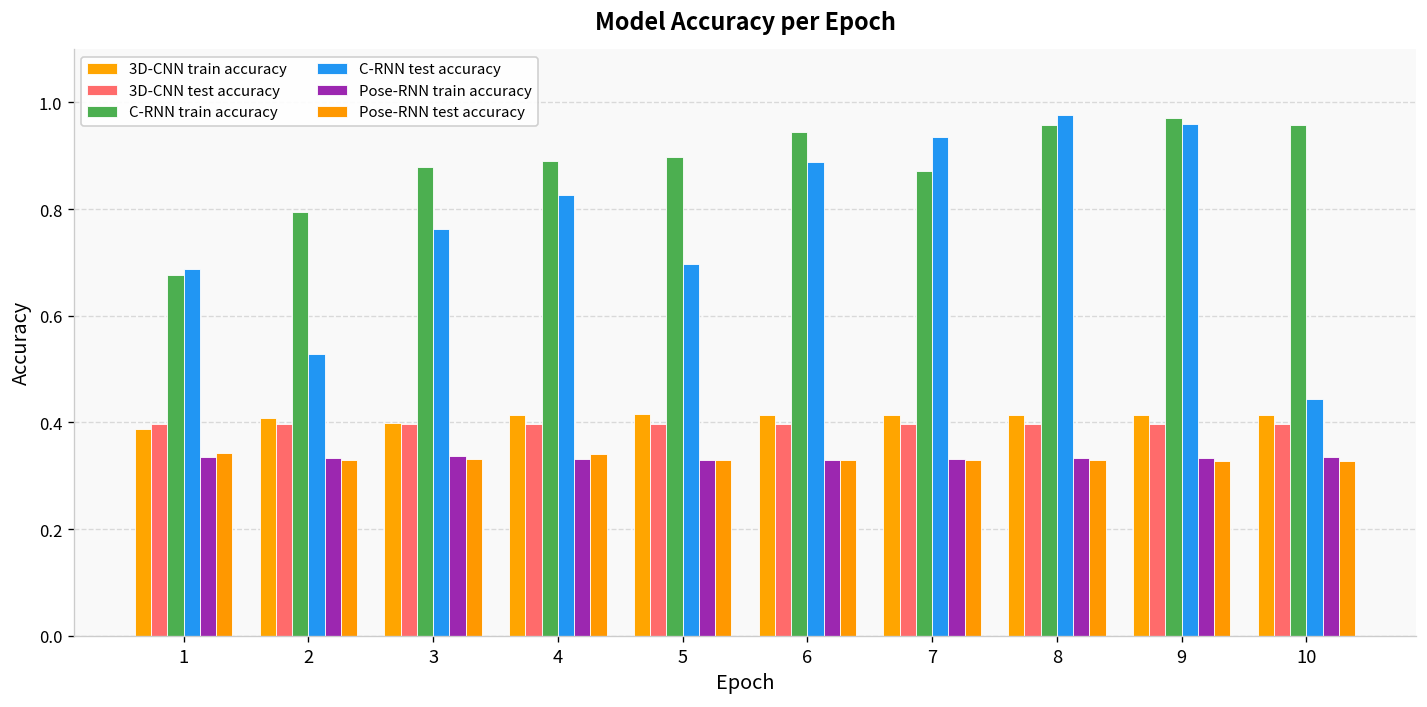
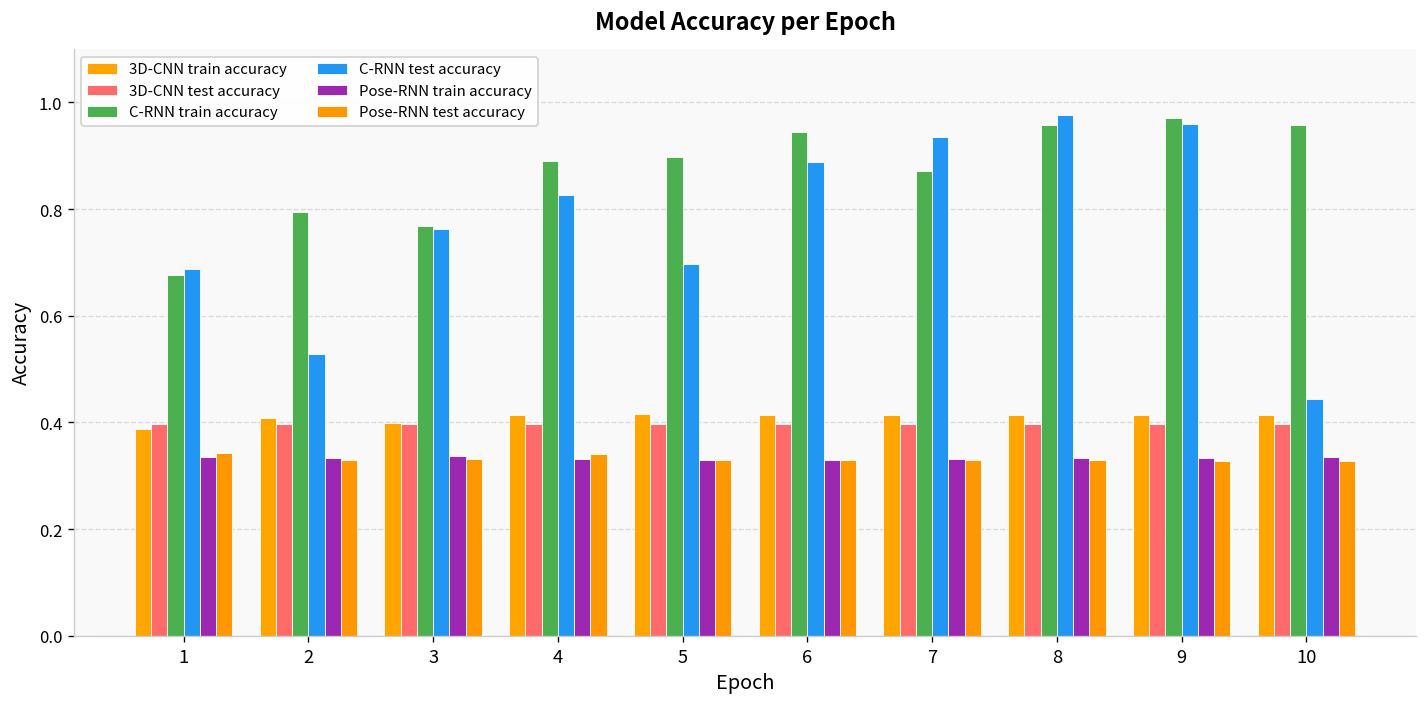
C-RNN train accuracy, 3: 0.88 -> 0.77
